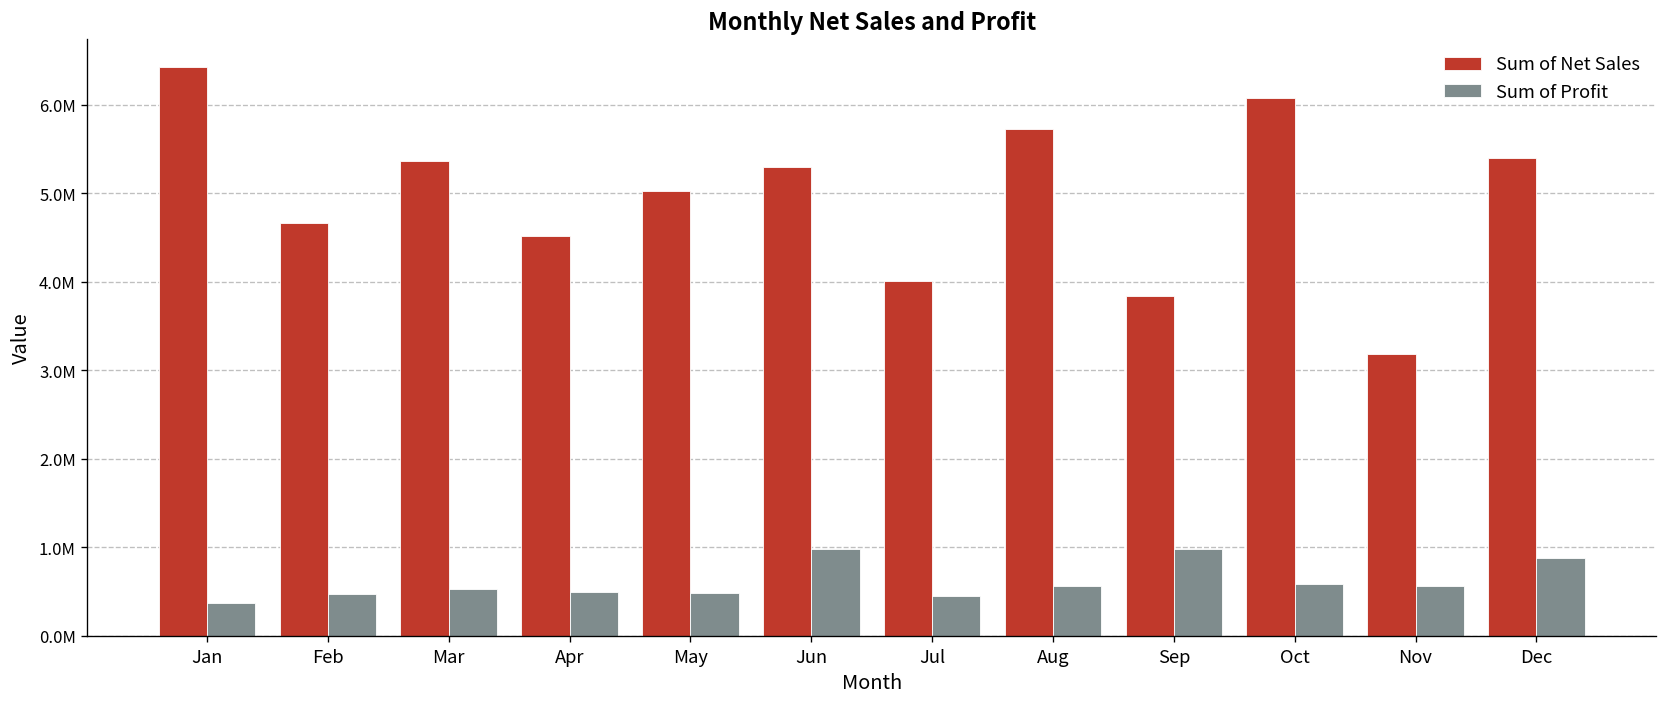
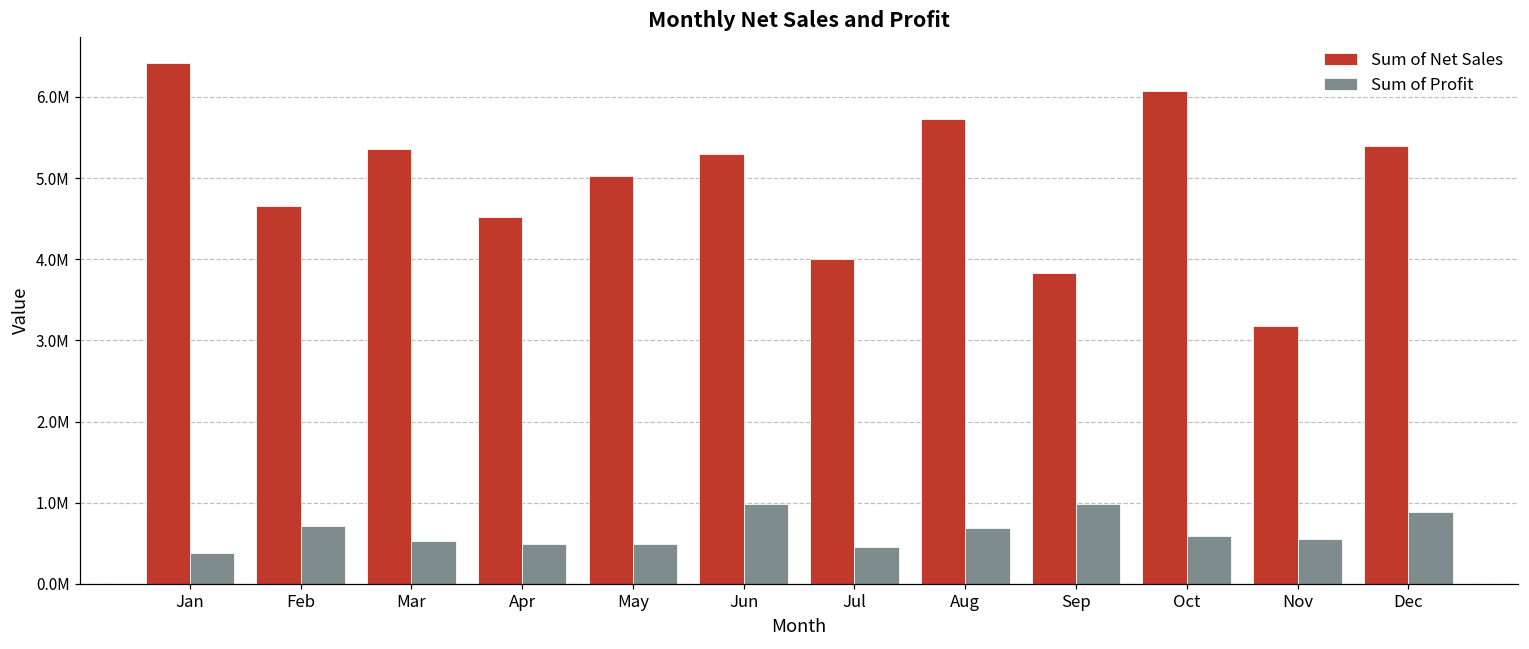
Sum of Profit, Feb: 500000 -> 700000
Sum of Profit, Aug: 600000 -> 700000
